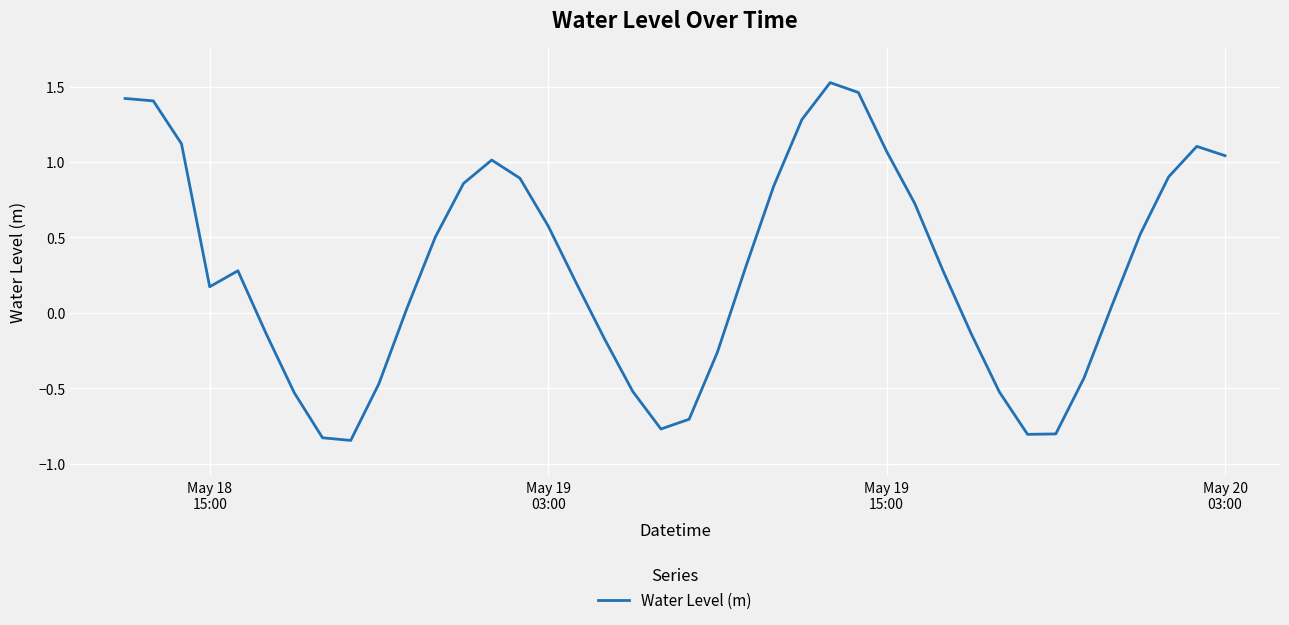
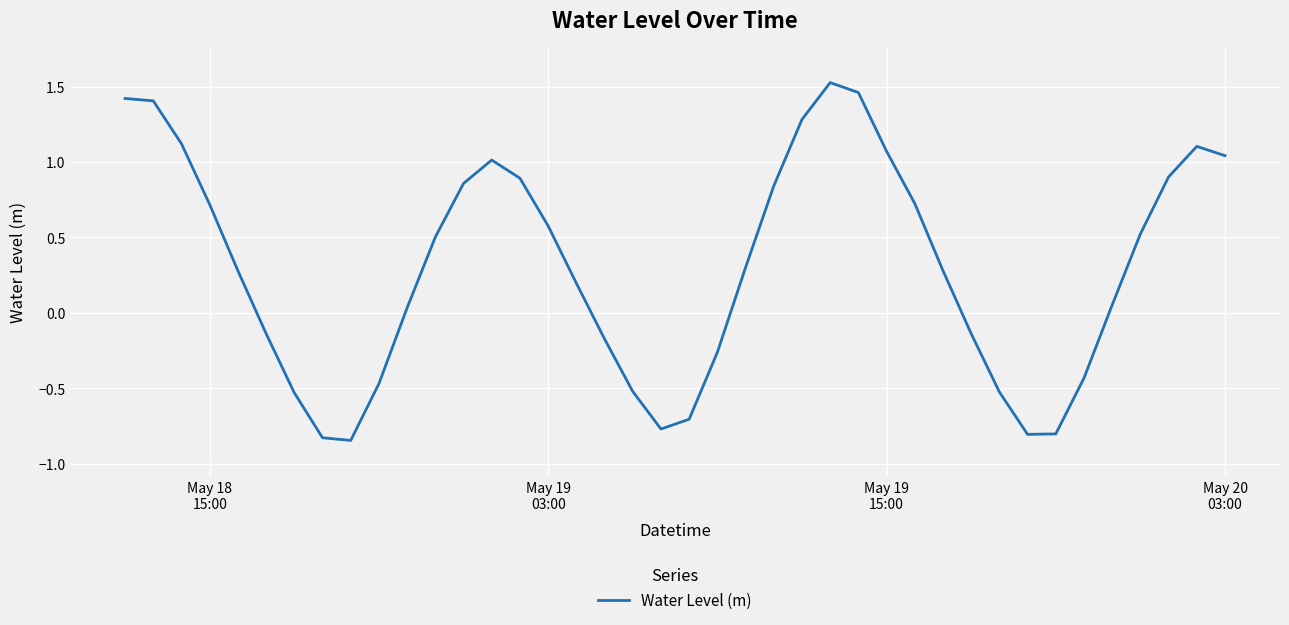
May 18 15:00: 0.17 -> 0.72
